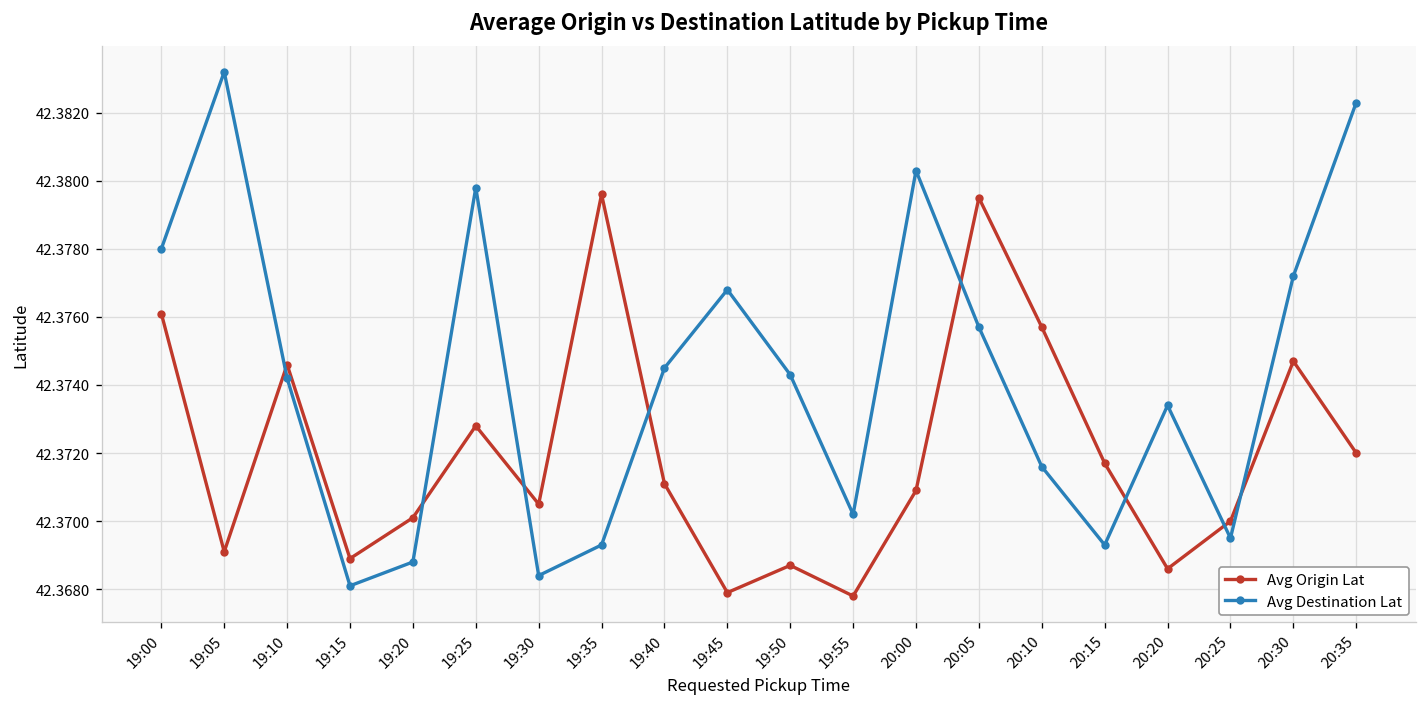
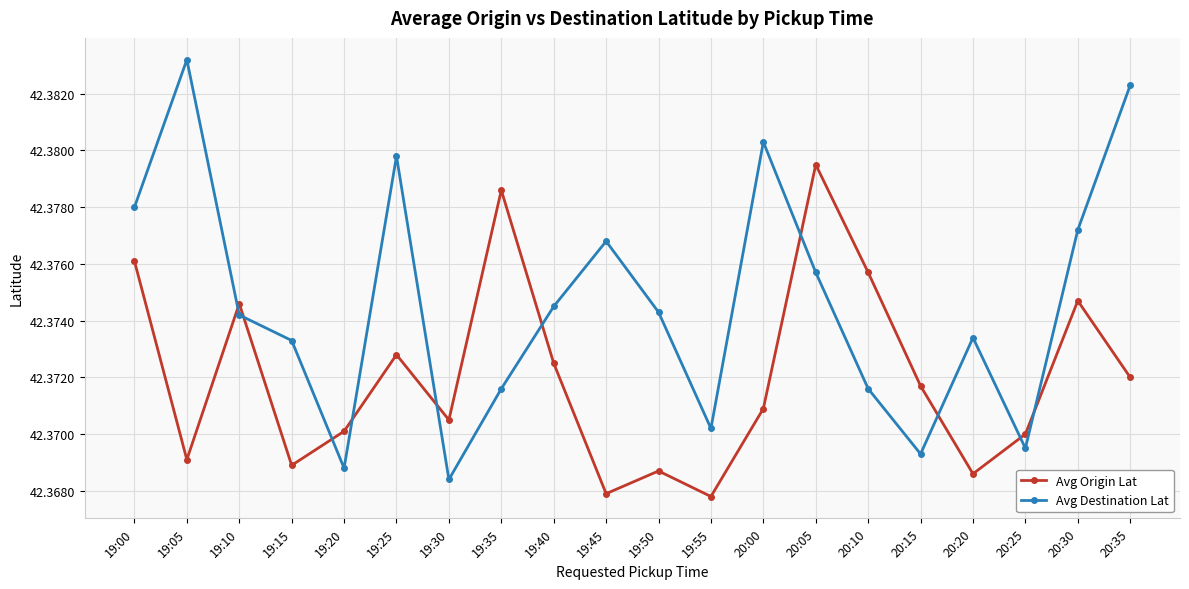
Avg Destination Lat, 19:15: 42.3681 -> 42.3733
Avg Origin Lat, 19:35: 42.3796 -> 42.3786
Avg Destination Lat, 19:35: 42.3693 -> 42.3716
Avg Origin Lat, 19:40: 42.3711 -> 42.3725
